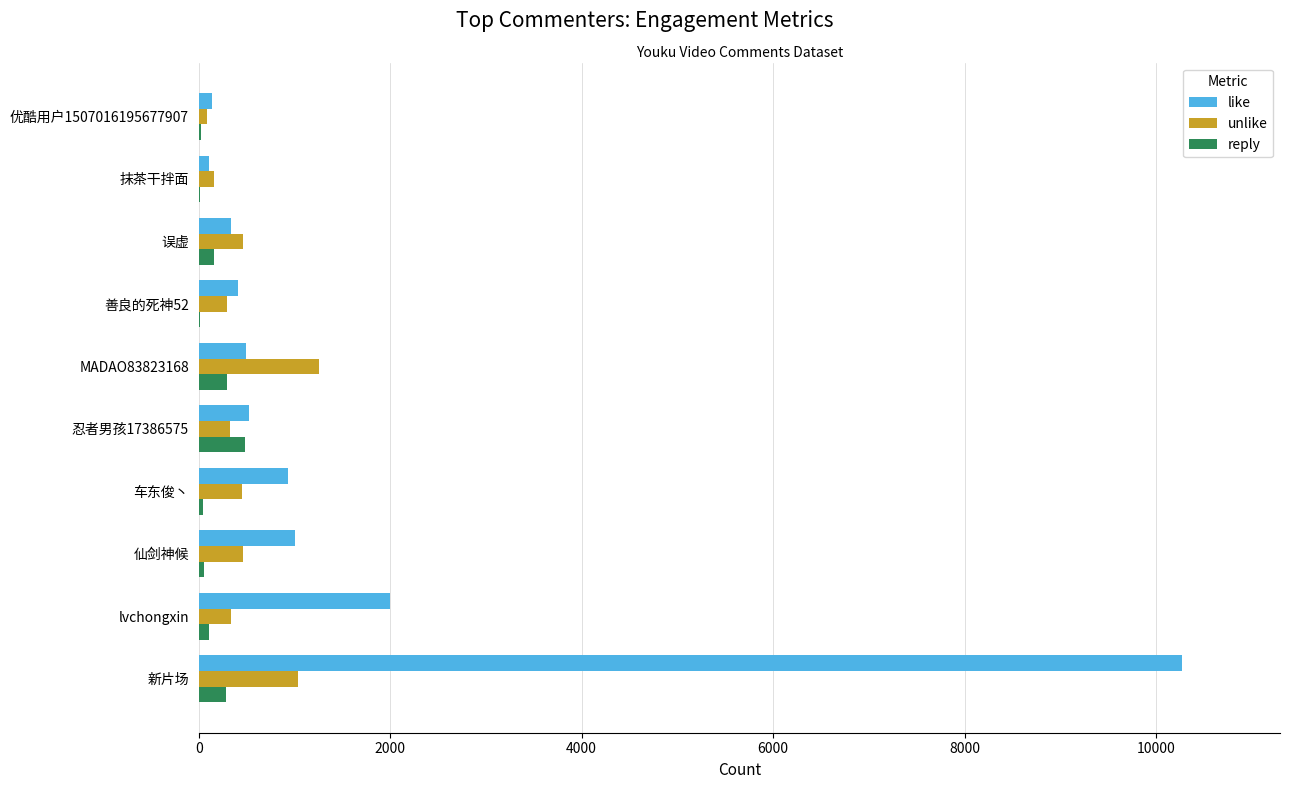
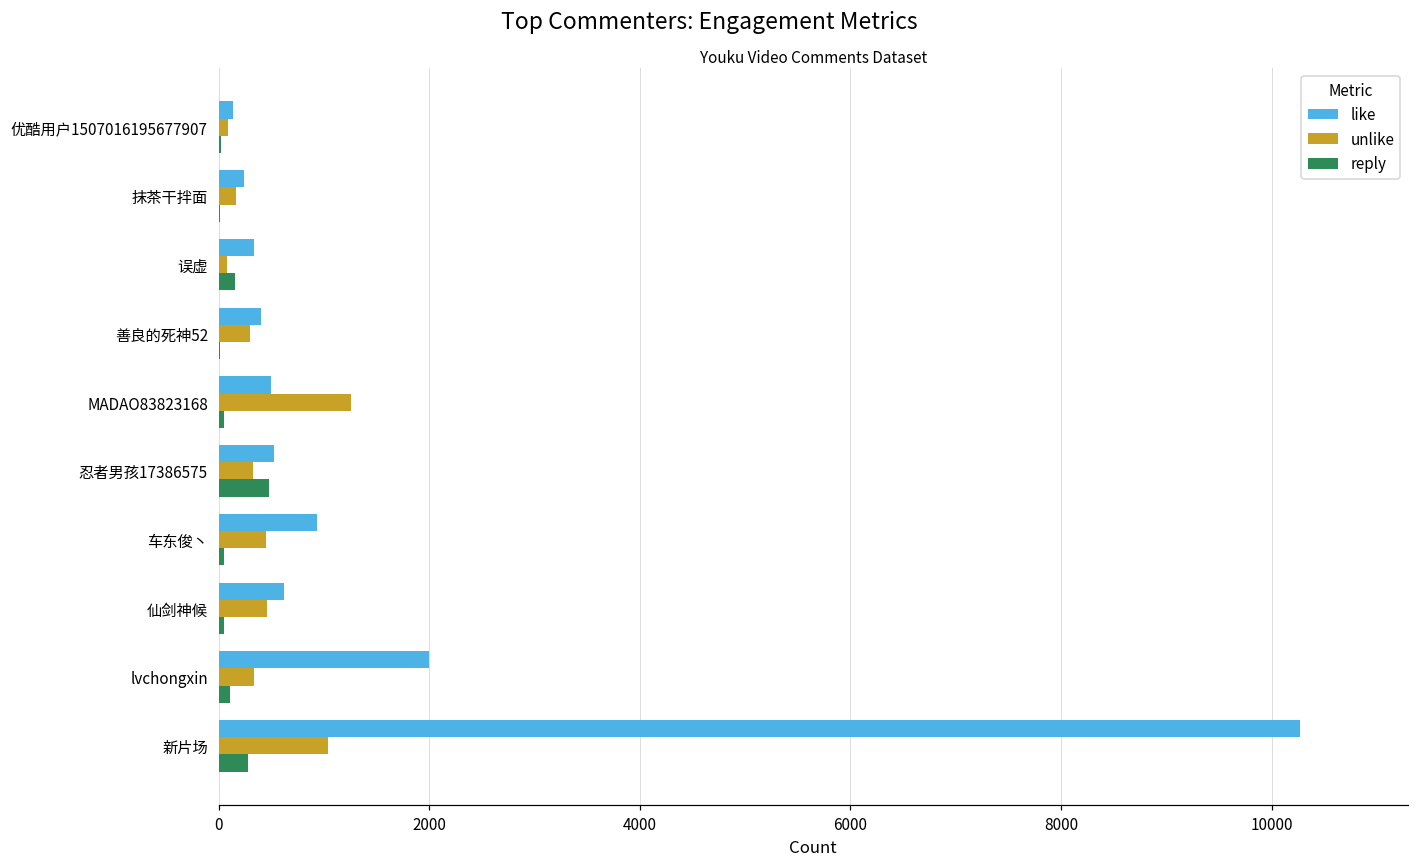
like, 抹茶干拌面: 100 -> 200
unlike, 误虚: 500 -> 100
reply, MADAO83823168: 300 -> 100
like, 仙剑神候: 1000 -> 600
